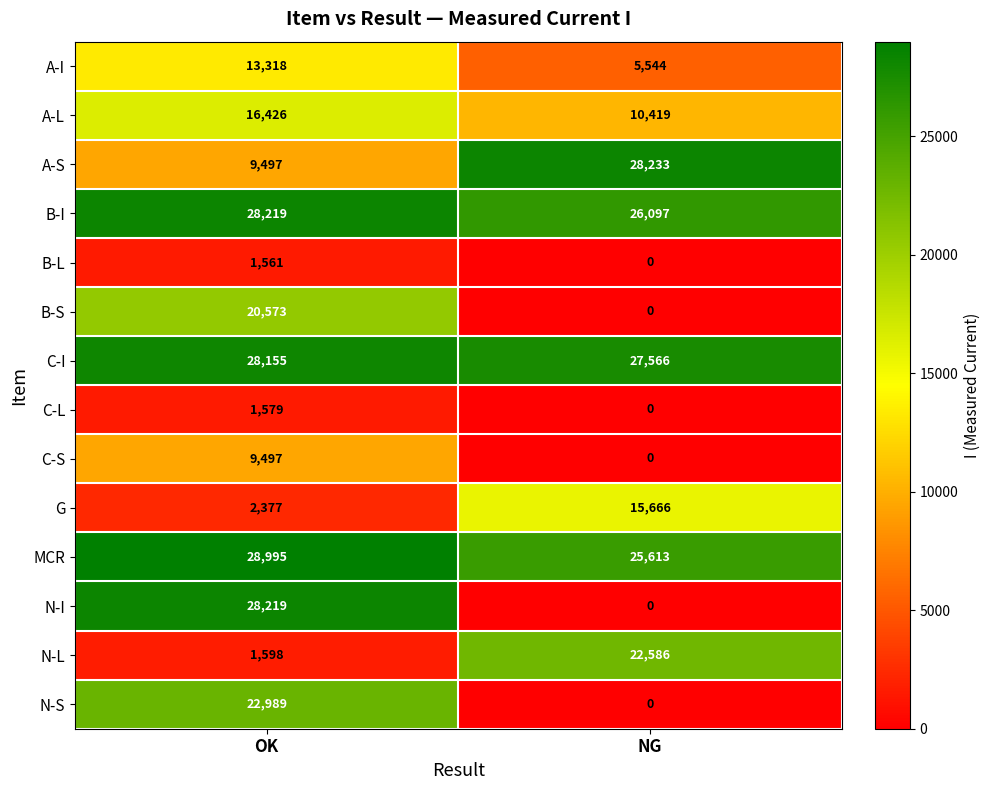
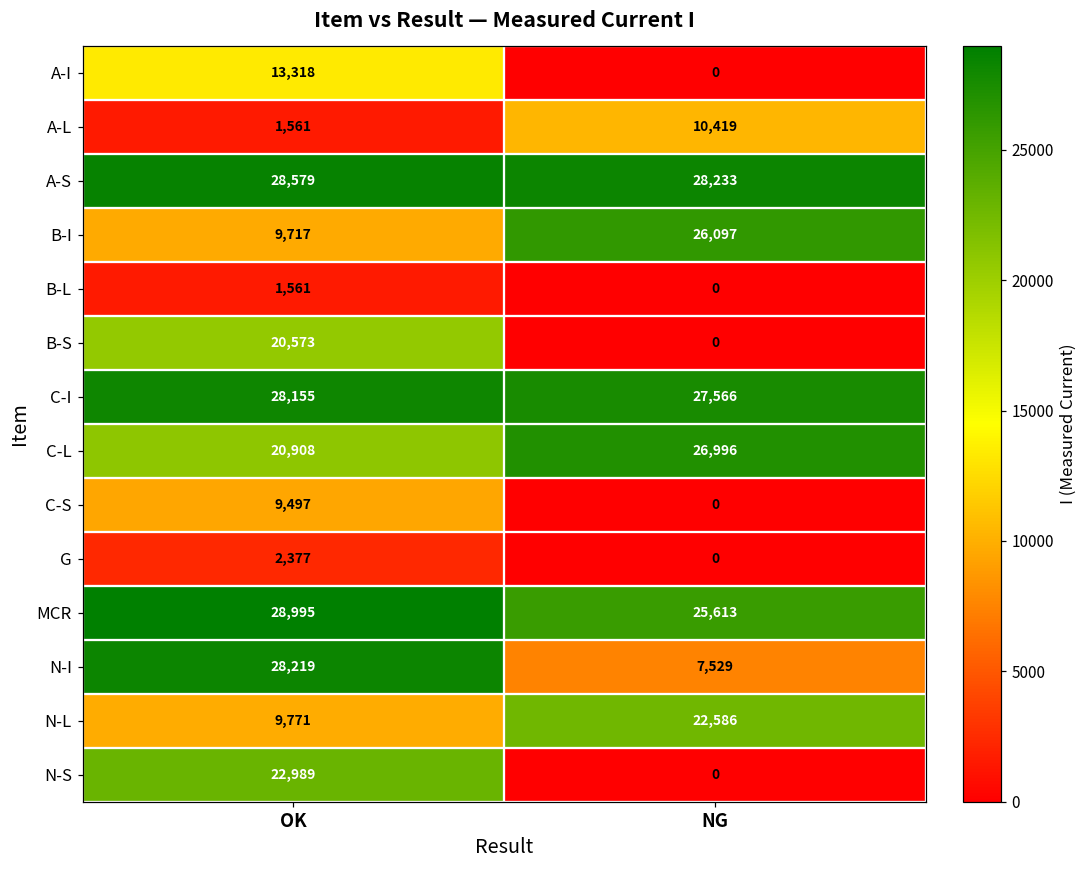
A-I, NG: 5,544 -> 0
A-L, OK: 16,426 -> 1,561
A-S, OK: 9,497 -> 28,579
B-I, OK: 28,219 -> 9,717
C-L, OK: 1,579 -> 20,908
C-L, NG: 0 -> 26,996
G, NG: 15,666 -> 0
N-I, NG: 0 -> 7,529
N-L, OK: 1,598 -> 9,771
